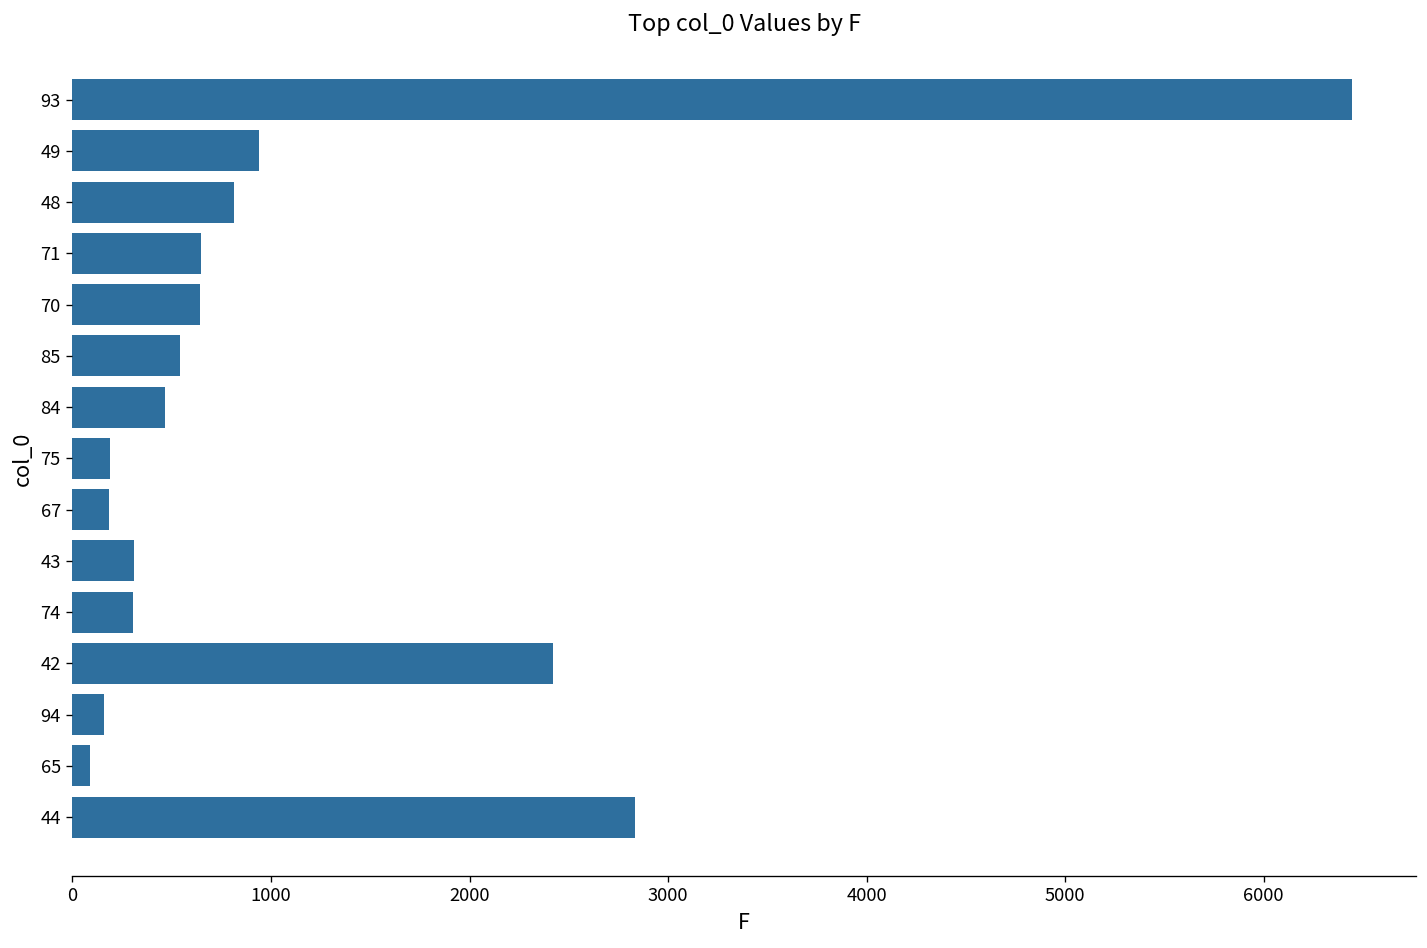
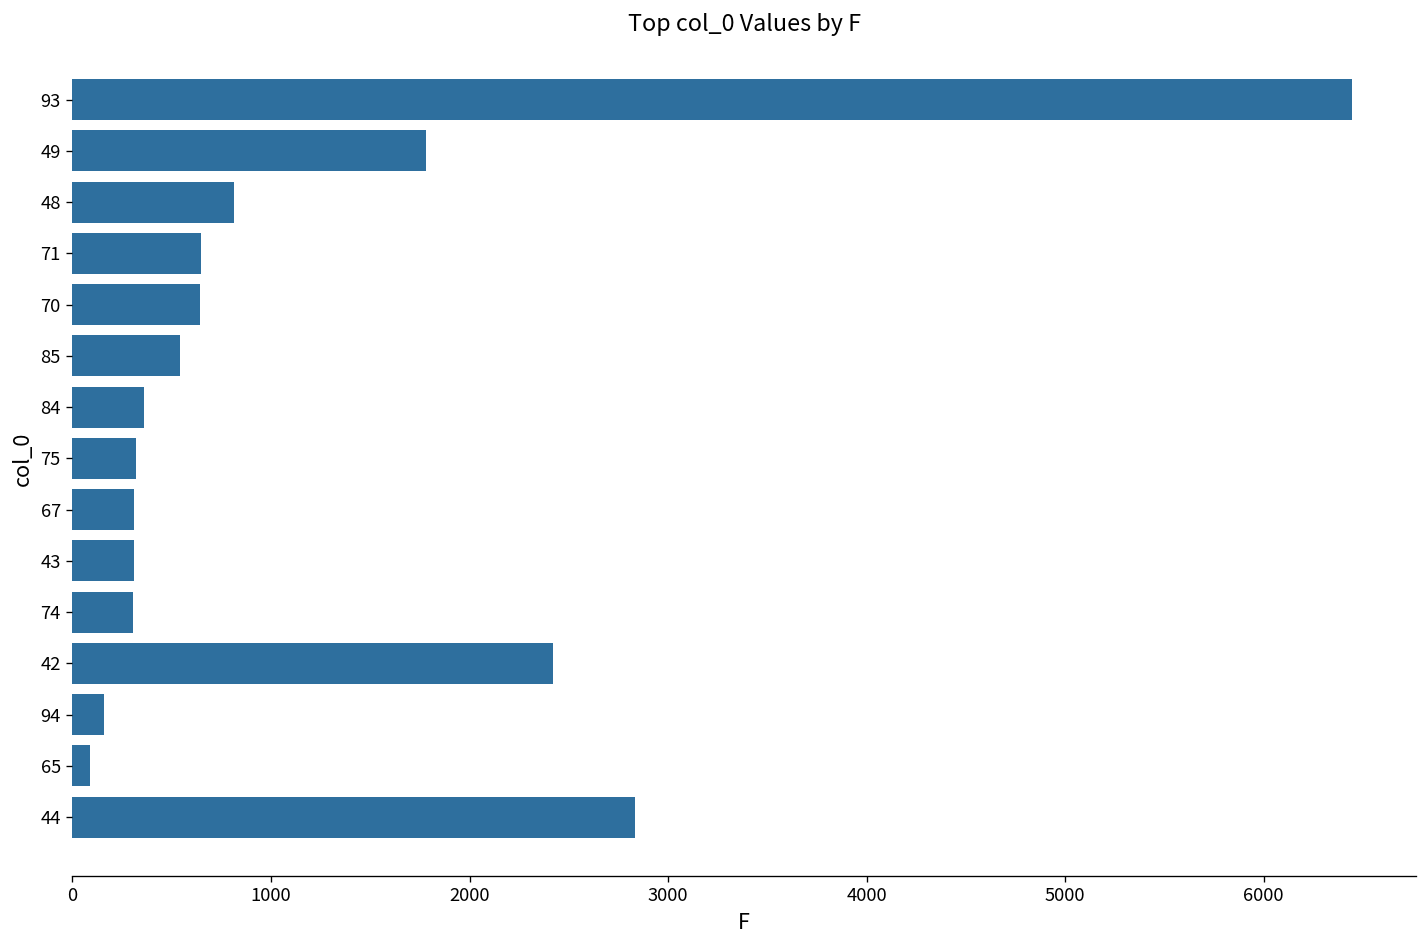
49: 940 -> 1780
84: 470 -> 360
75: 190 -> 320
67: 180 -> 310
